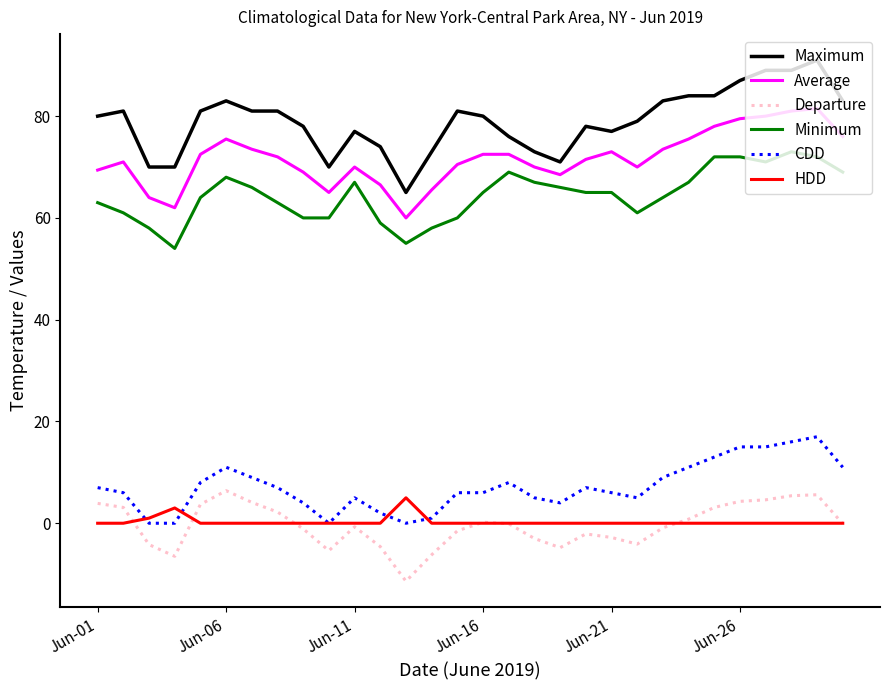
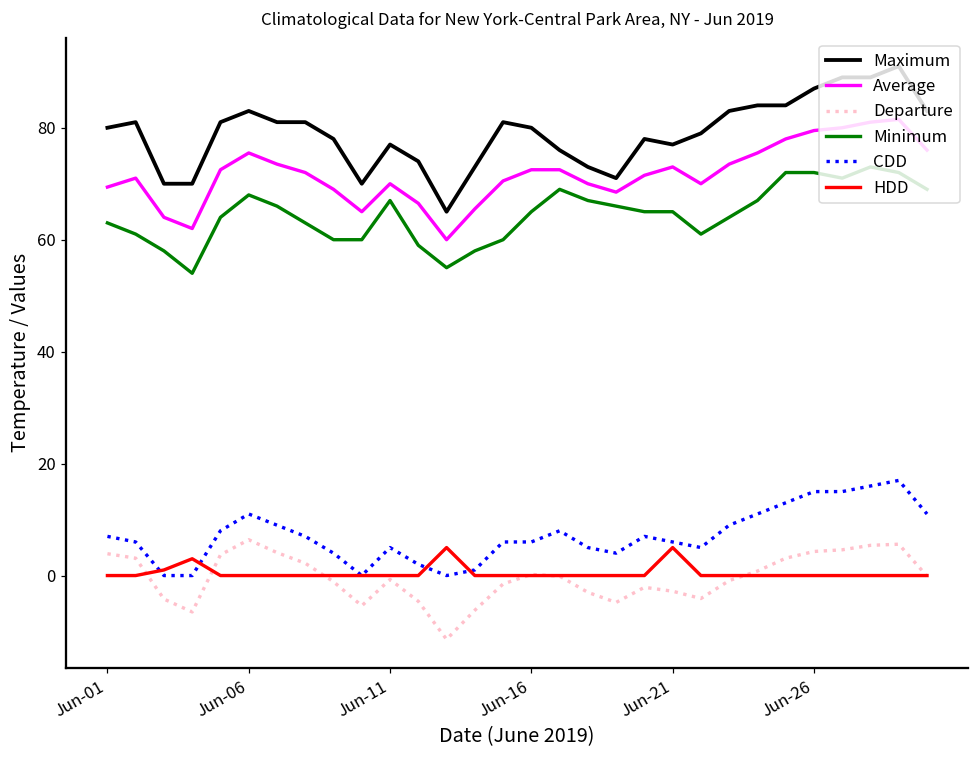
HDD, Jun-21: 0 -> 5
